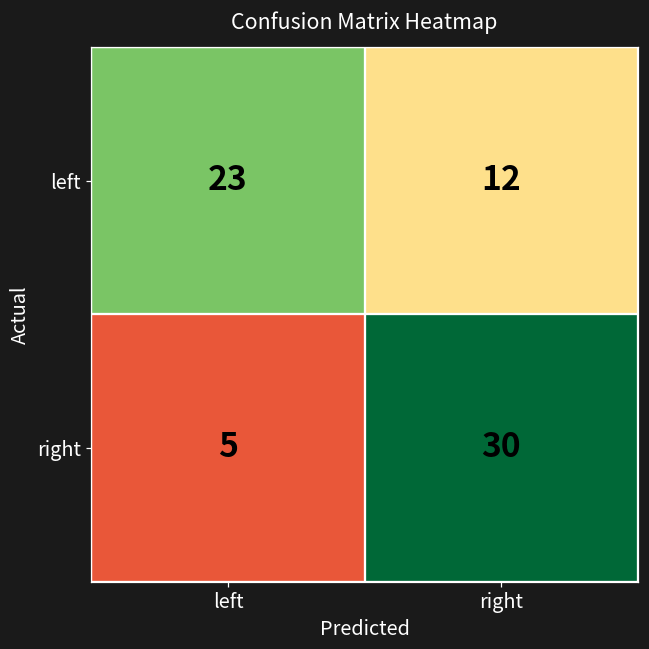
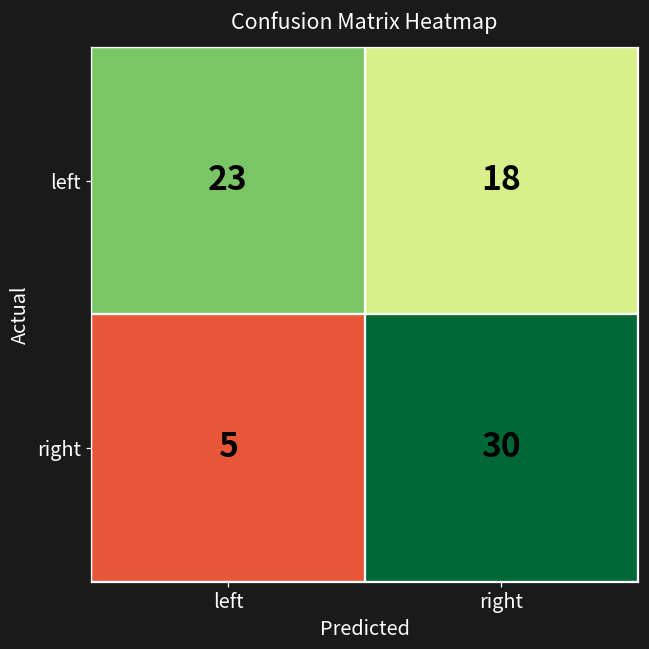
left, right: 12 -> 18
